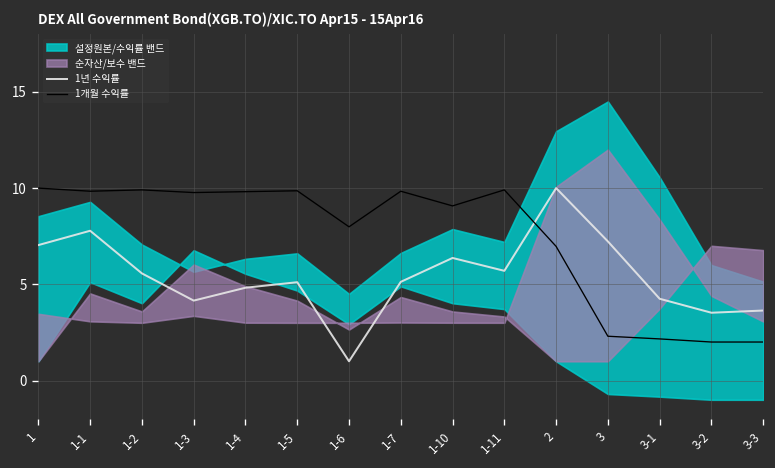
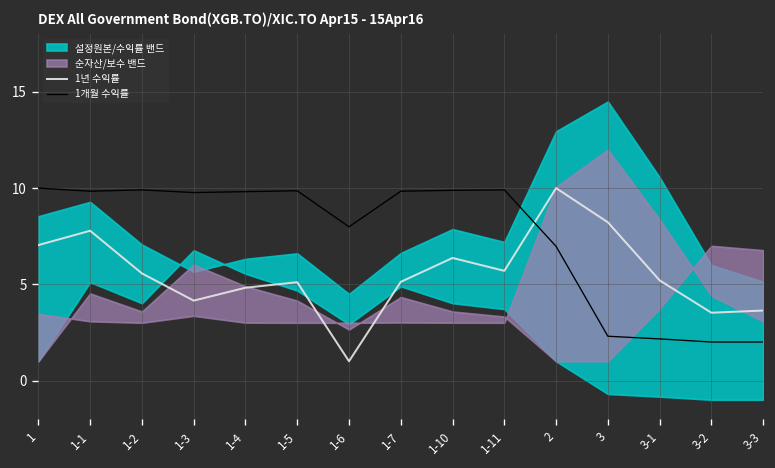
1개월 수익률, 1-10: 9.1 -> 9.9
1년 수익률, 3: 7.2 -> 8.2
1년 수익률, 3-1: 4.2 -> 5.2
